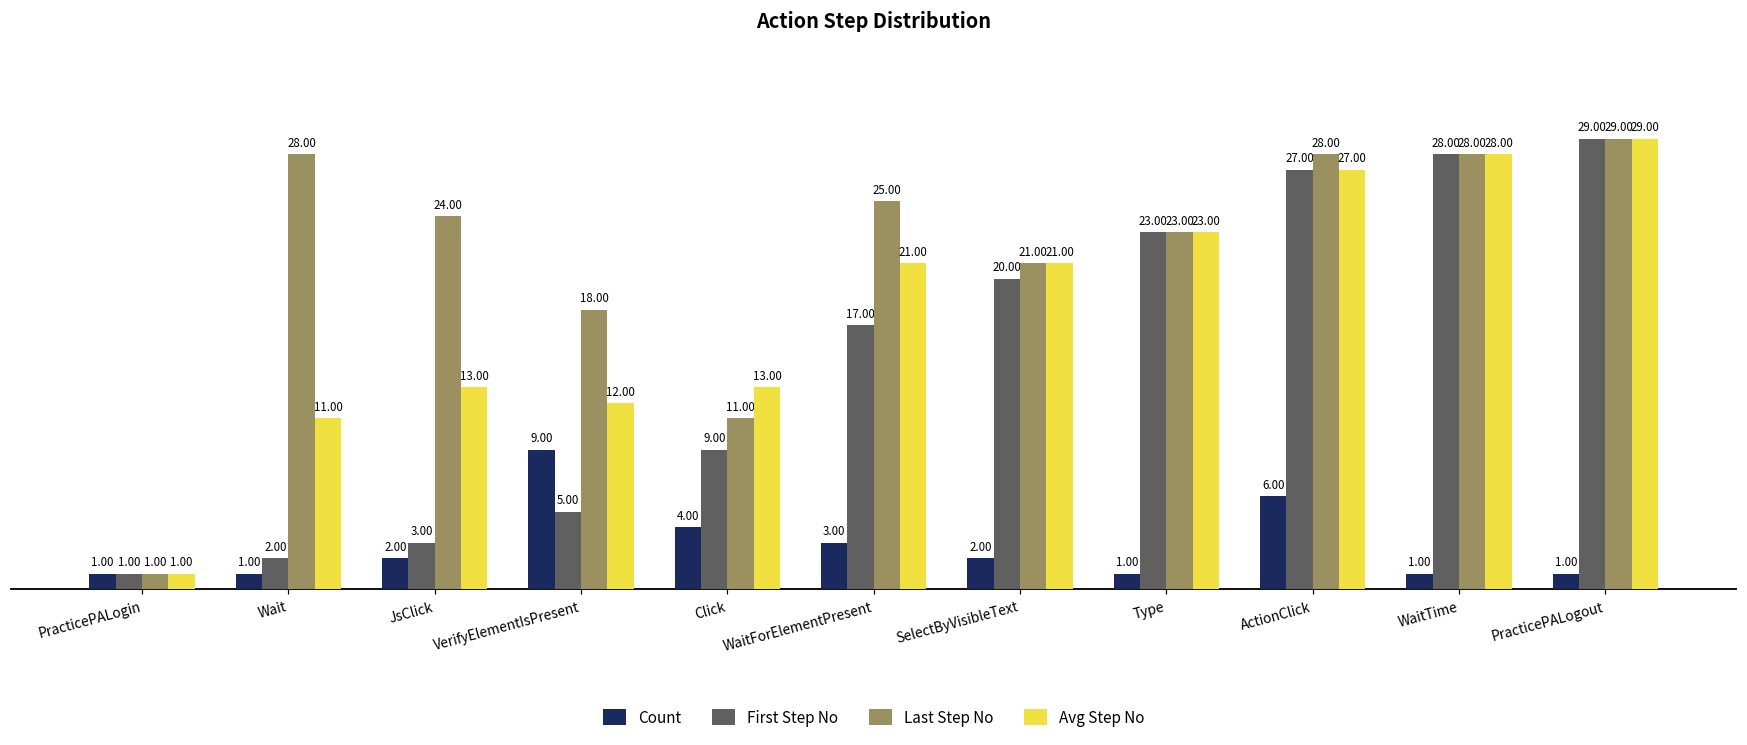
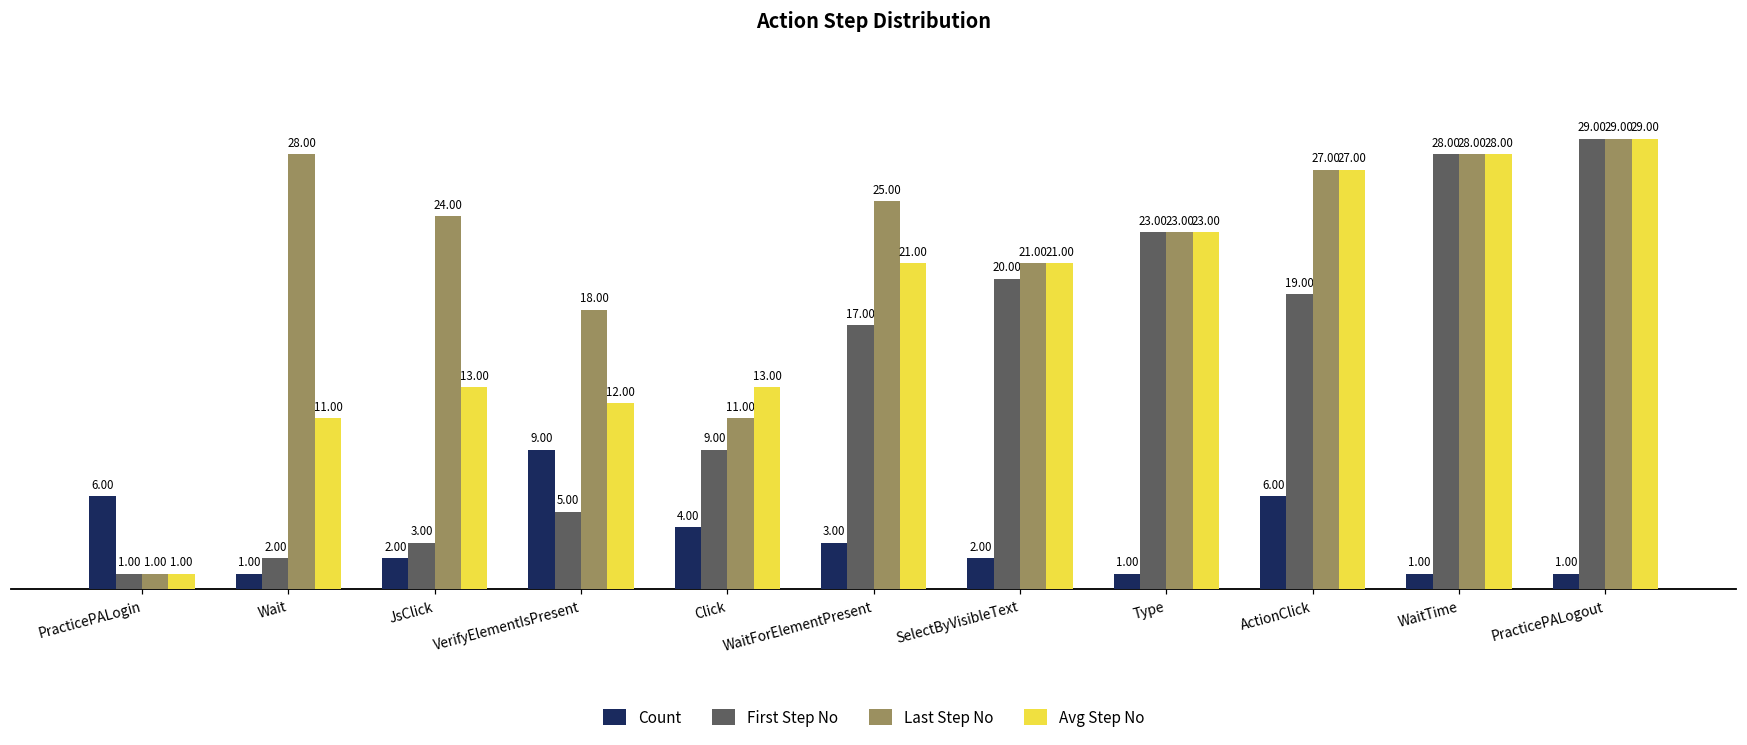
Count, PracticePALogin: 1.00 -> 6.00
First Step No, ActionClick: 27.00 -> 19.00
Last Step No, ActionClick: 28.00 -> 27.00
